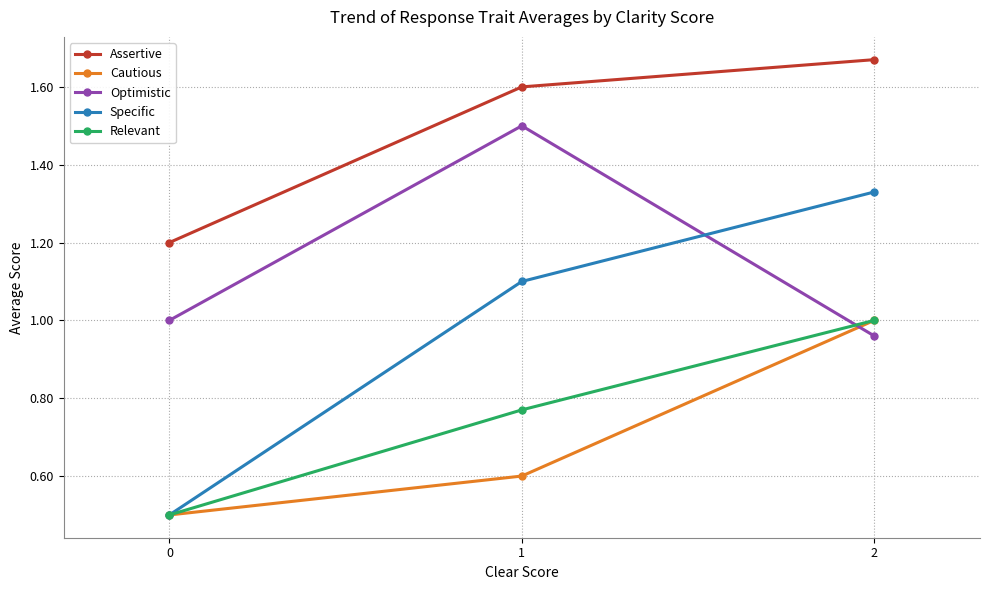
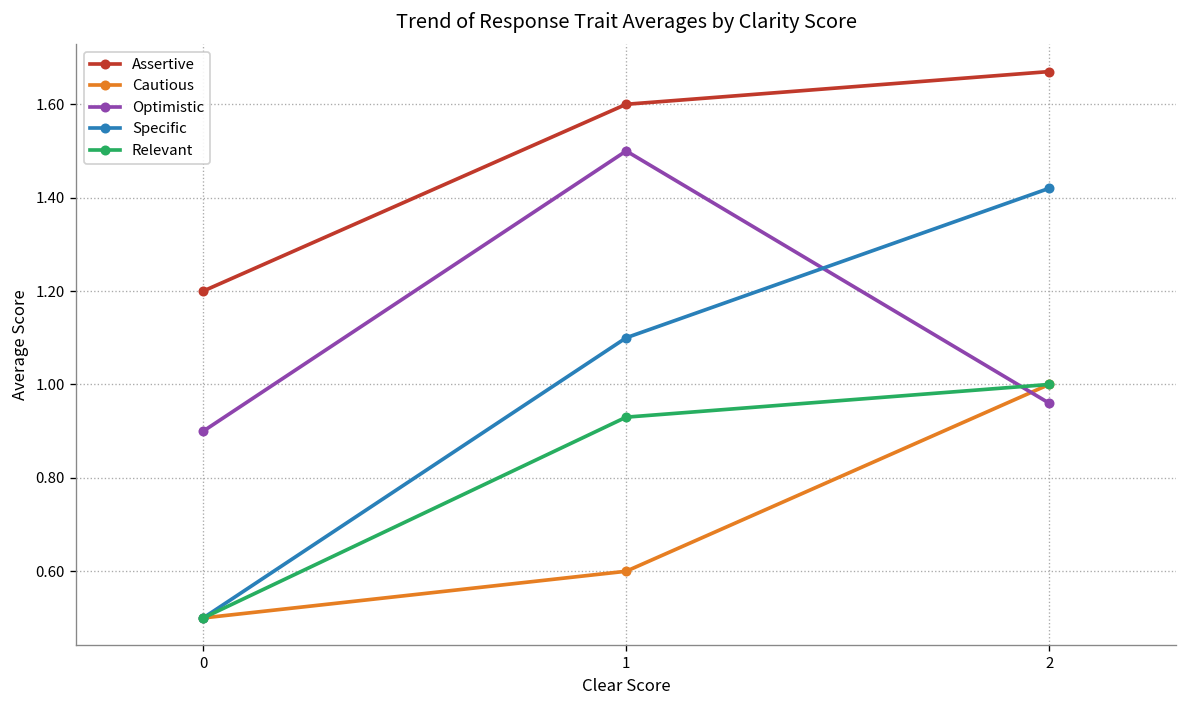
Optimistic, 0: 1.0 -> 0.9
Relevant, 1: 0.77 -> 0.93
Specific, 2: 1.33 -> 1.42
